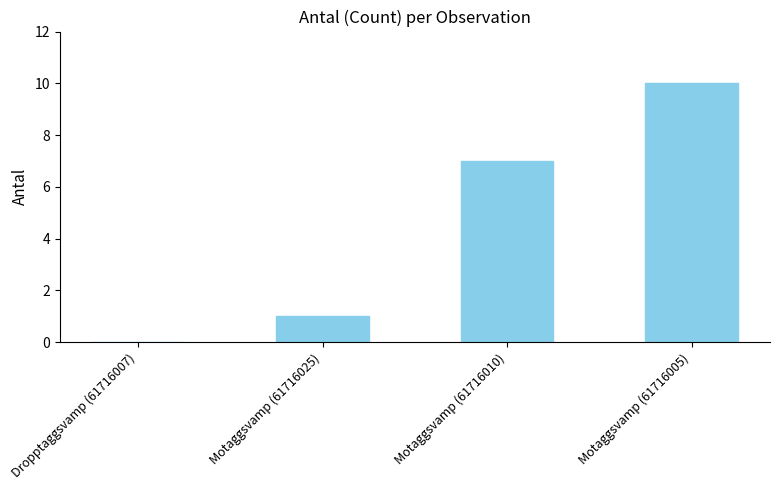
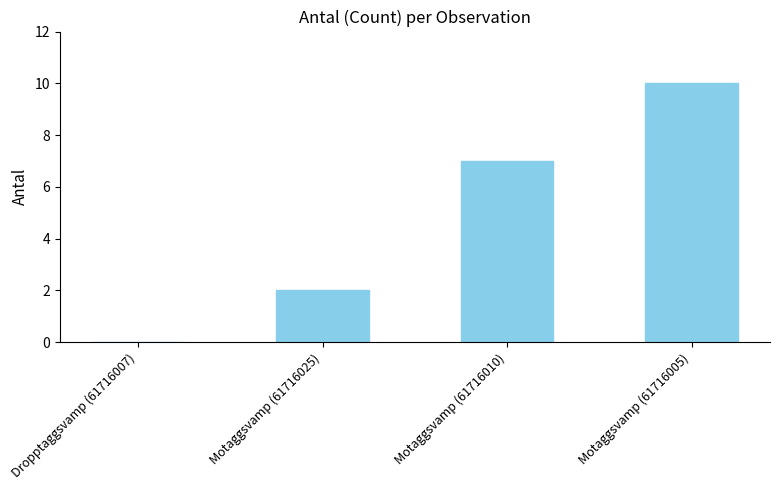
Motaggsvamp (61716025): 1 -> 2
